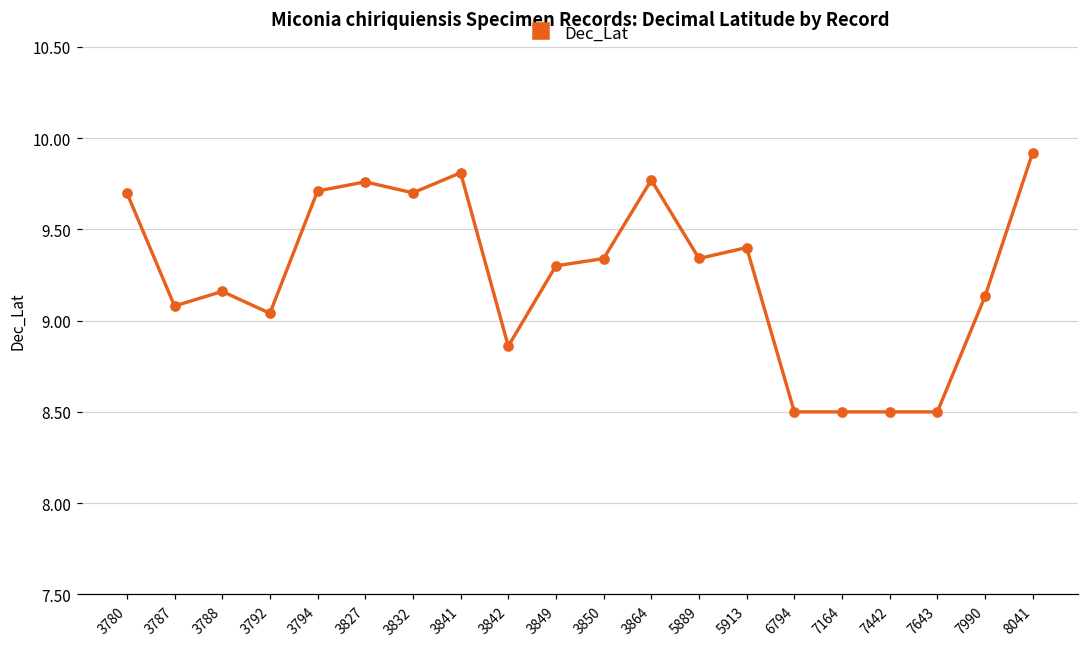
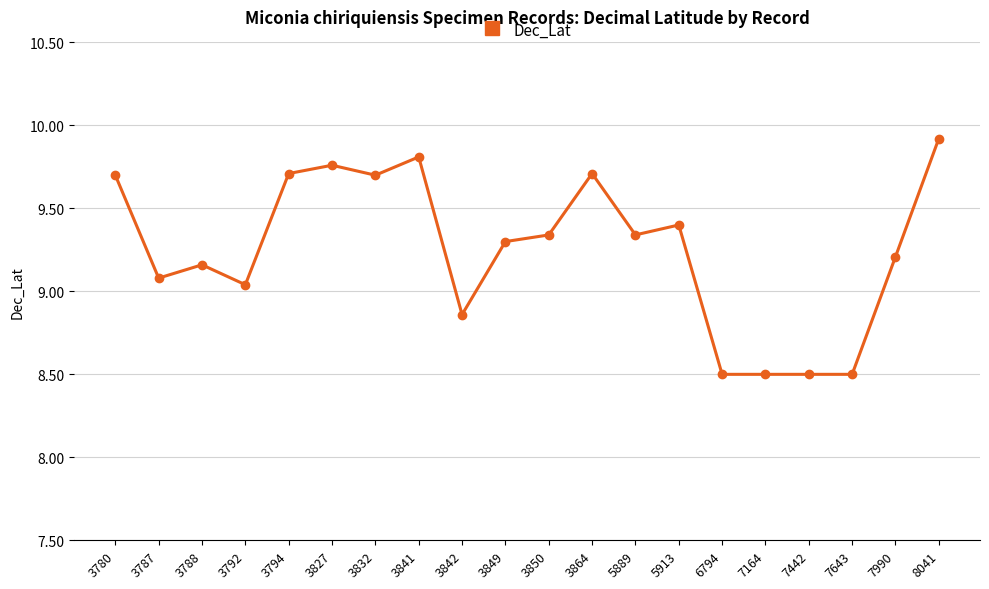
3864: 9.77 -> 9.71
7990: 9.13 -> 9.21
